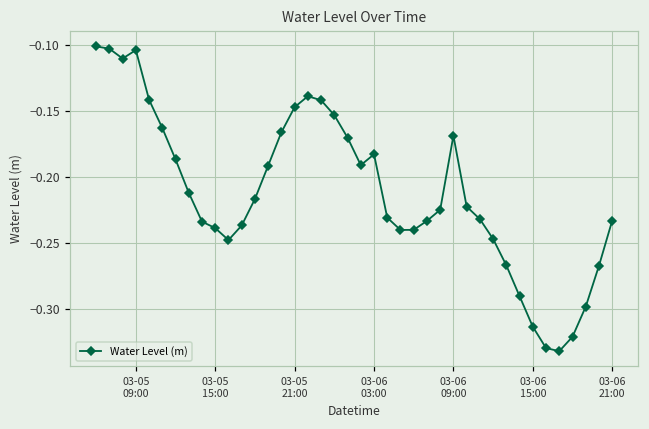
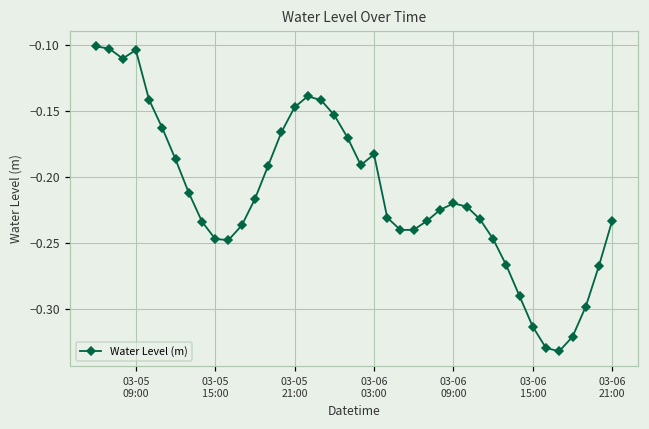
03-05 15:00: -0.239 -> -0.247
03-06 09:00: -0.169 -> -0.220
